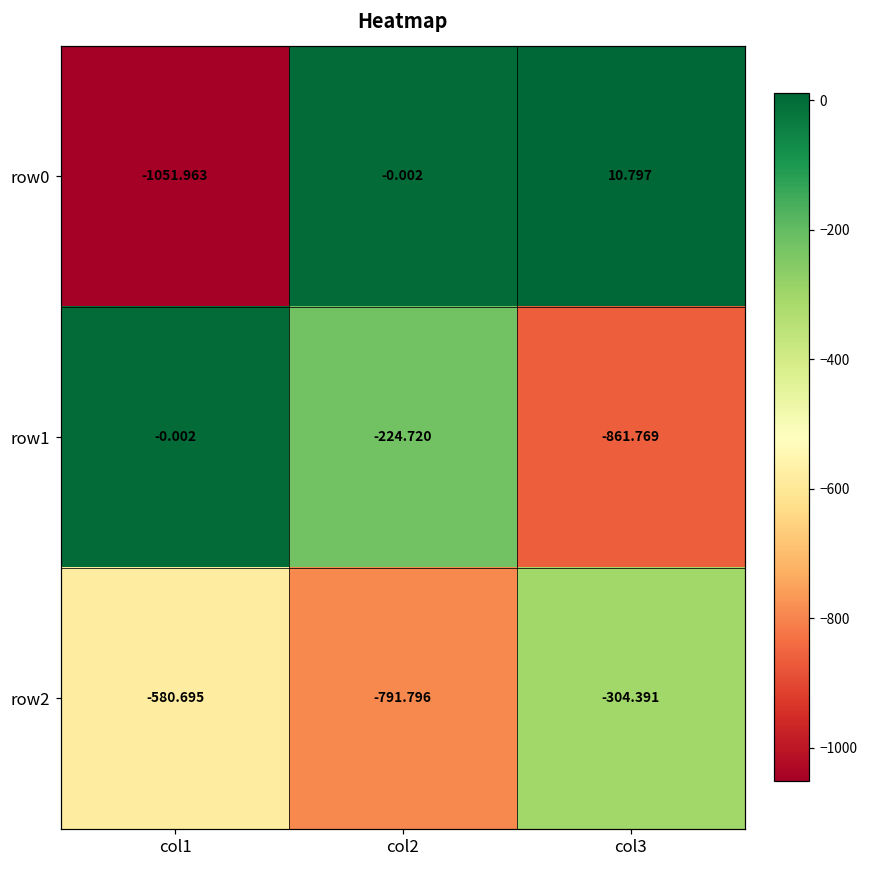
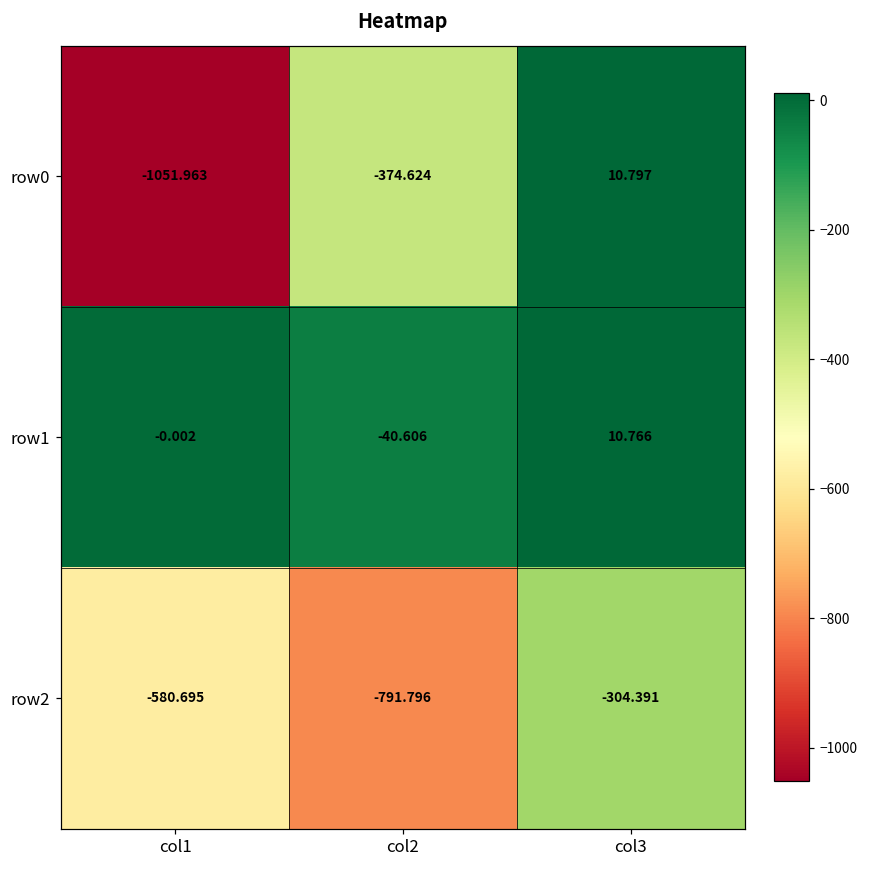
row0, col2: -0.002 -> -374.624
row1, col2: -224.720 -> -40.606
row1, col3: -861.769 -> 10.766
